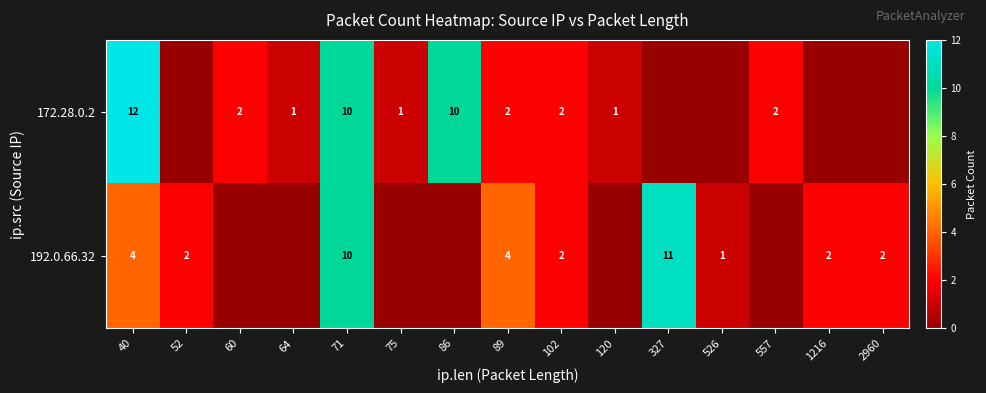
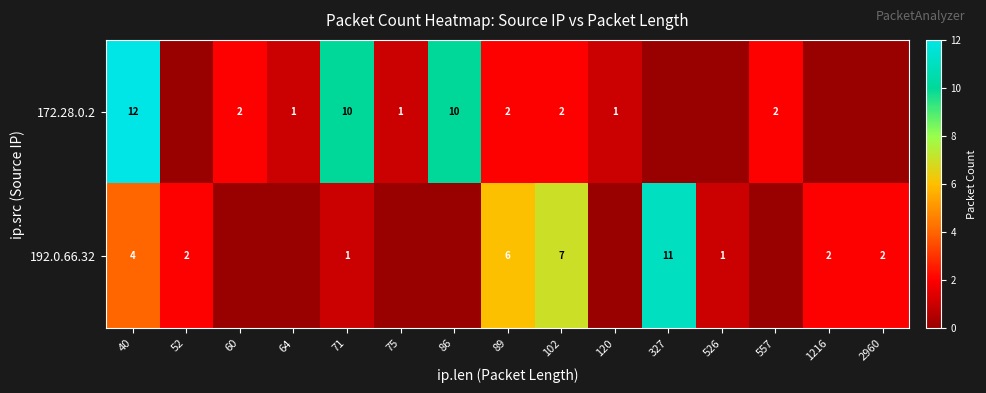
192.0.66.32, 71: 10 -> 1
192.0.66.32, 89: 4 -> 6
192.0.66.32, 102: 2 -> 7
